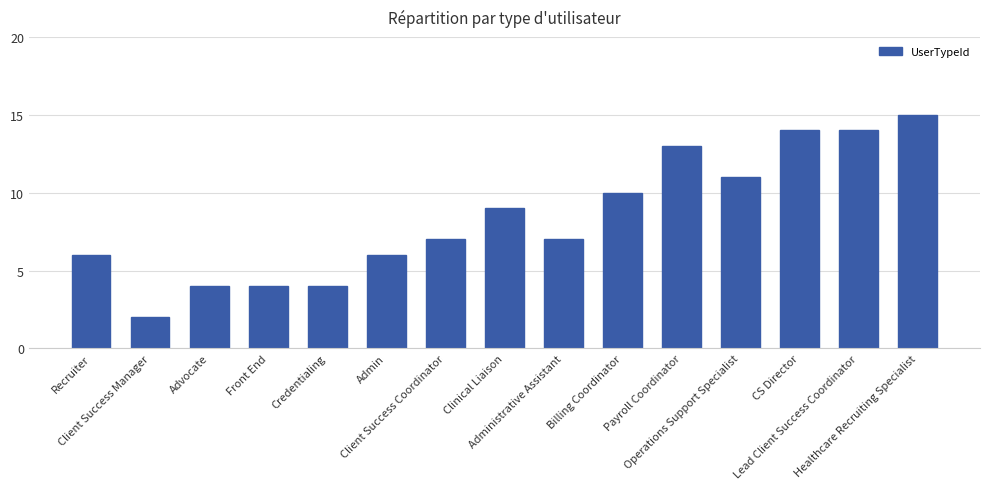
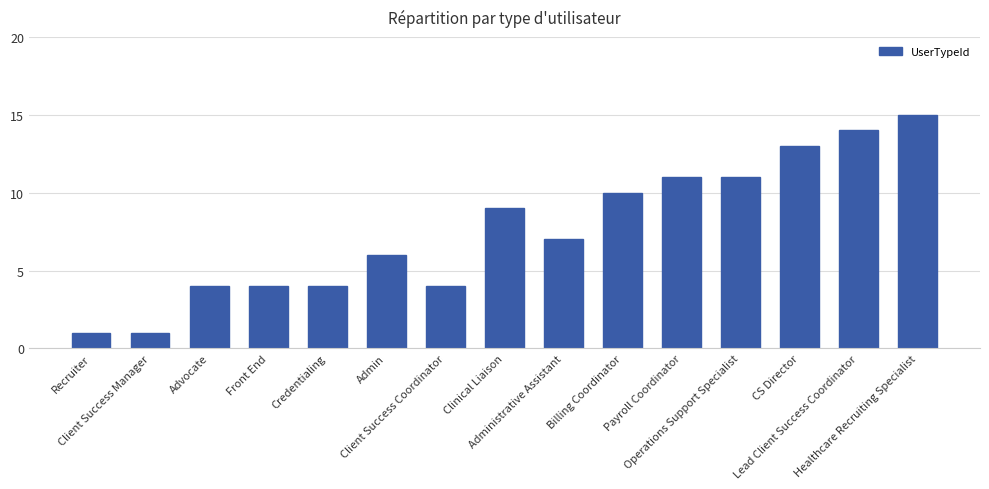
Recruiter: 6 -> 1
Client Success Manager: 2 -> 1
Client Success Coordinator: 7 -> 4
Payroll Coordinator: 13 -> 11
CS Director: 14 -> 13
